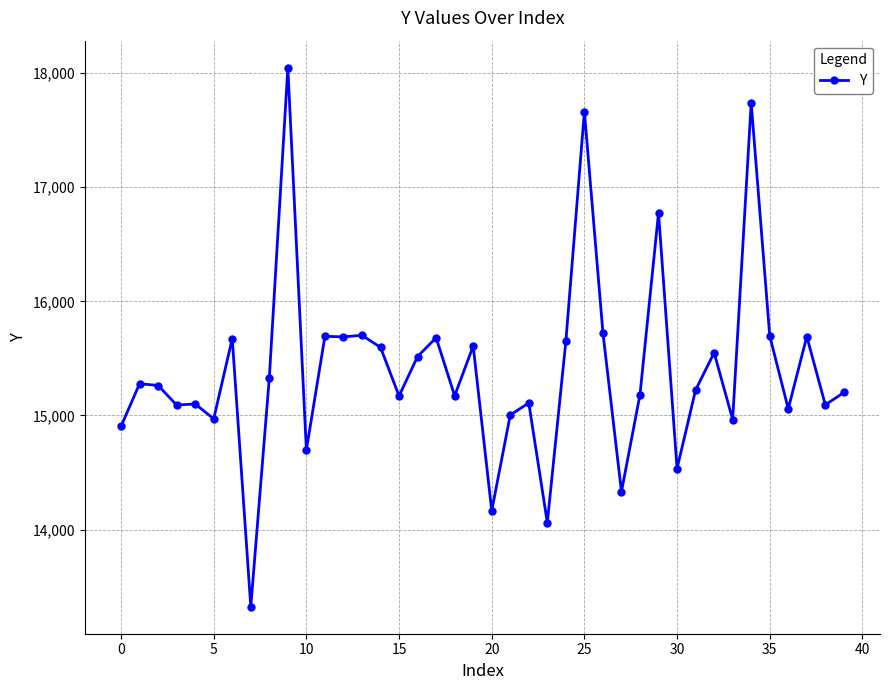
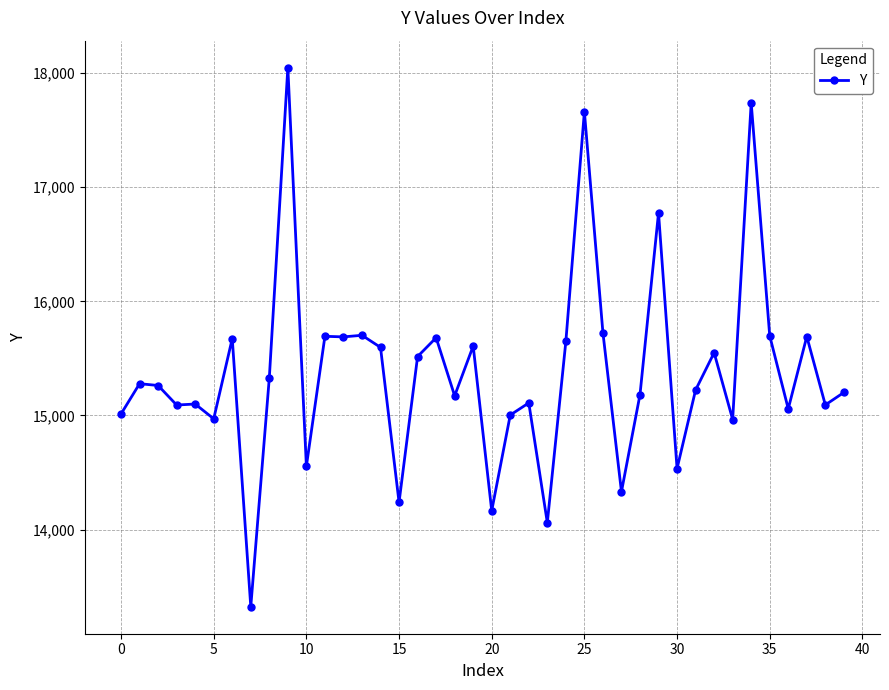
0: 14,900 -> 15,010
10: 14,700 -> 14,550
15: 15,170 -> 14,240
